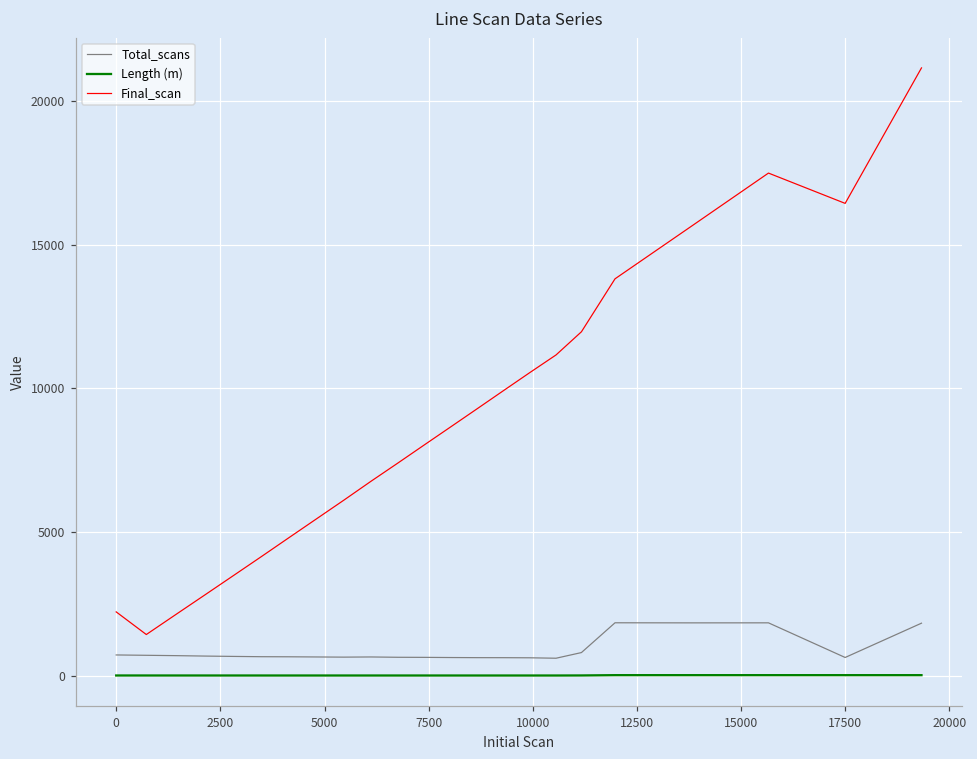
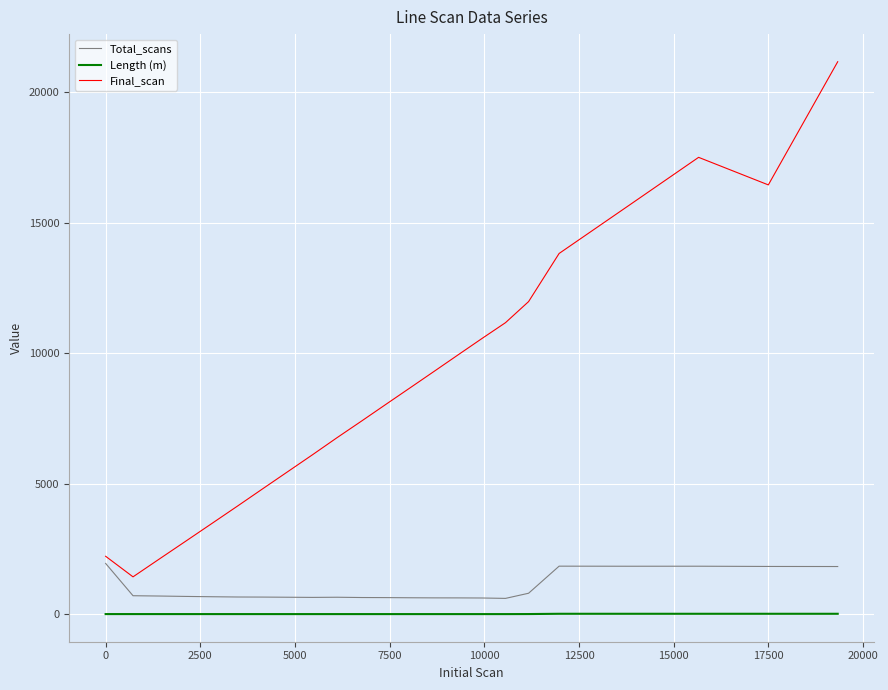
Total_scans, 0: 700 -> 1900
Total_scans, 17500: 600 -> 1800
